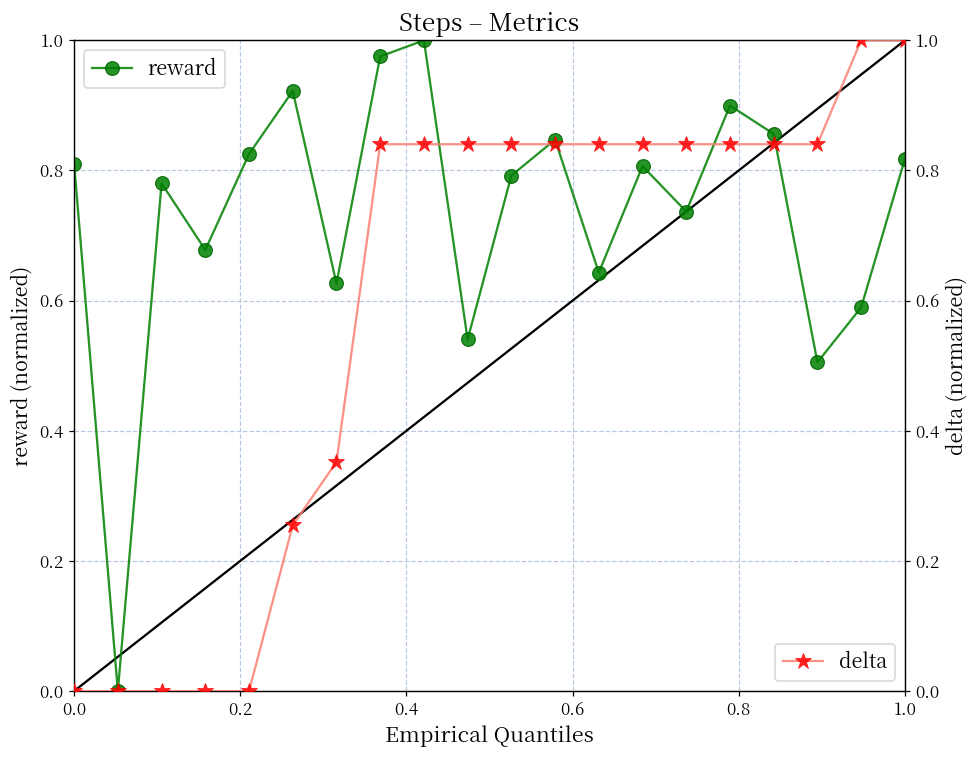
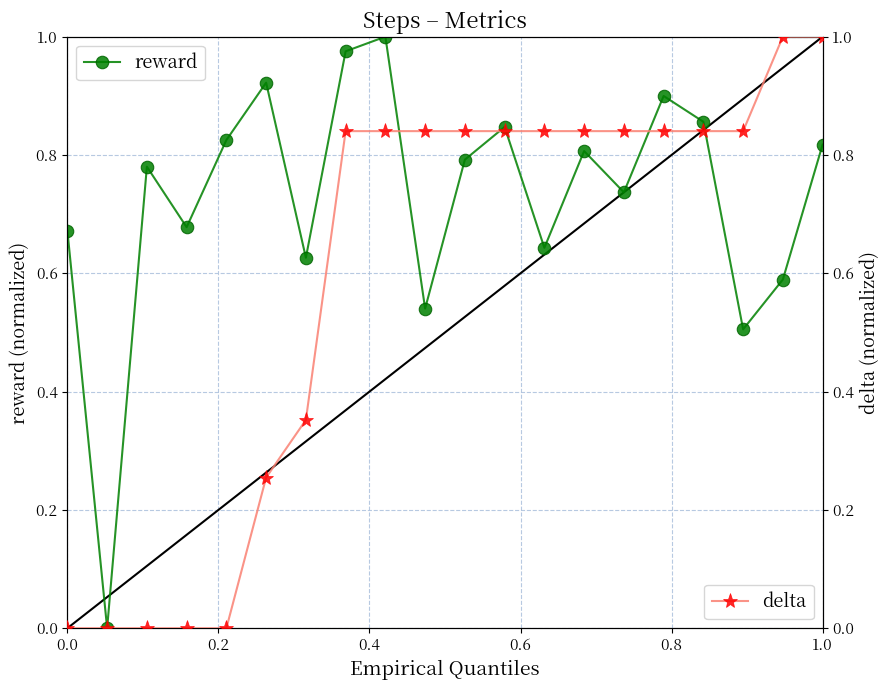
reward, 0.0: 0.81 -> 0.67
